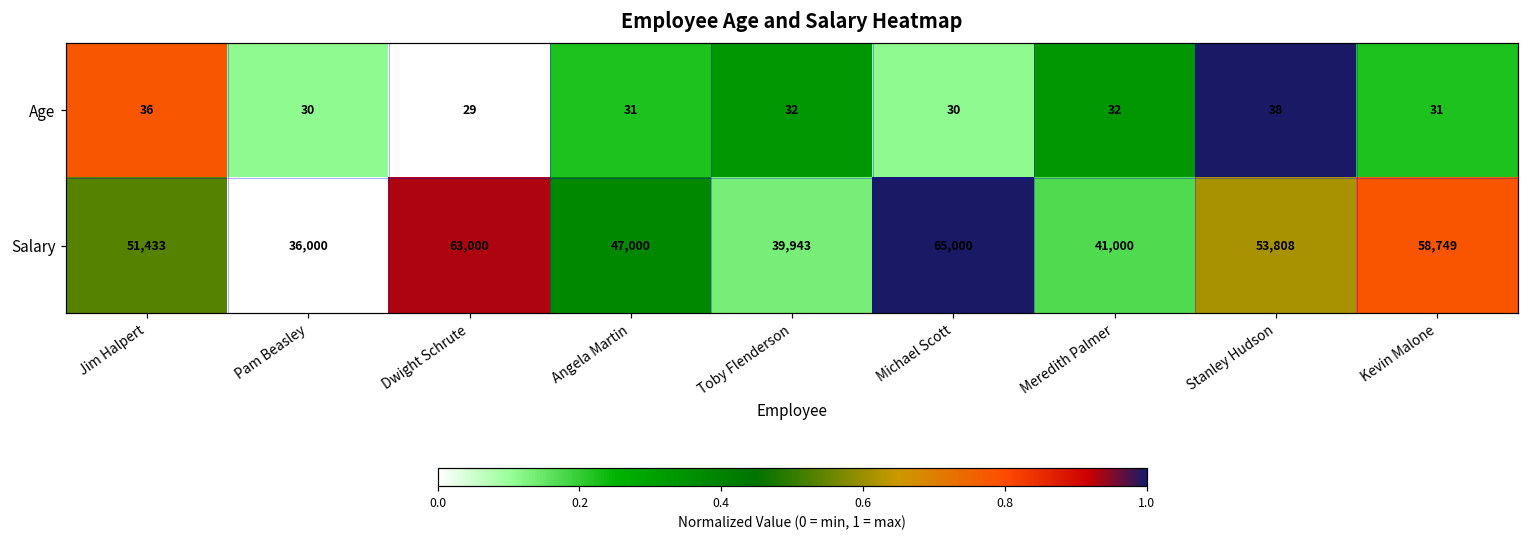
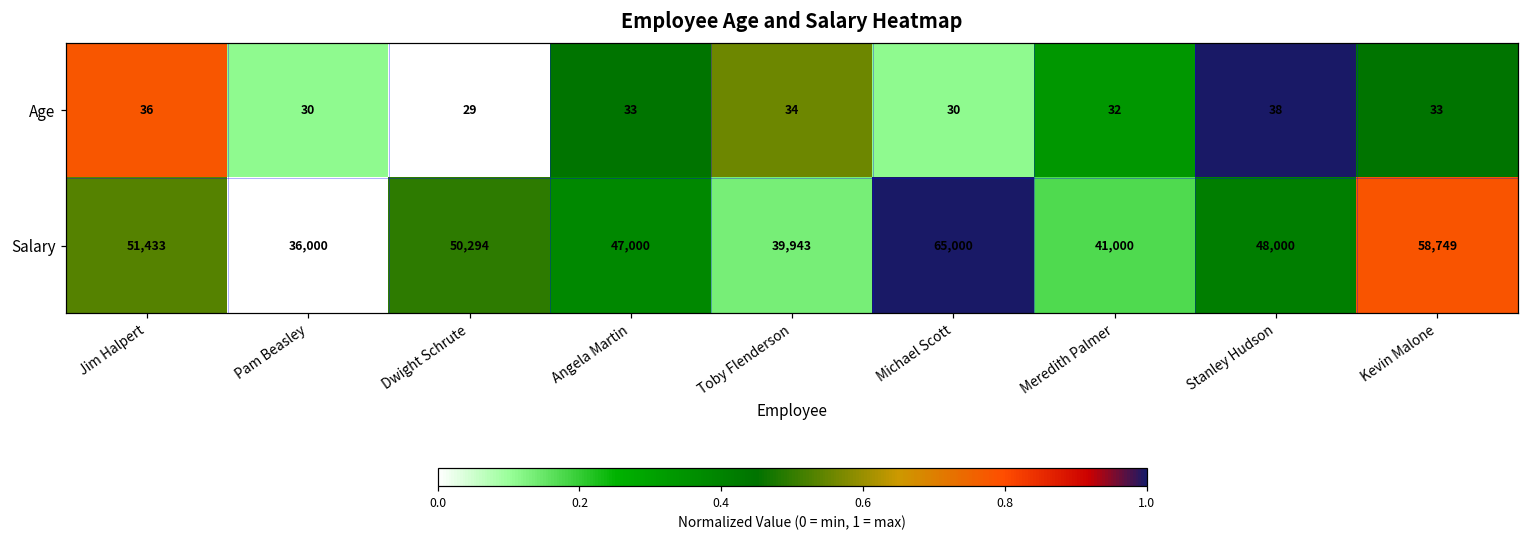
Age, Angela Martin: 31 -> 33
Age, Toby Flenderson: 32 -> 34
Age, Kevin Malone: 31 -> 33
Salary, Dwight Schrute: 63,000 -> 50,294
Salary, Stanley Hudson: 53,808 -> 48,000
